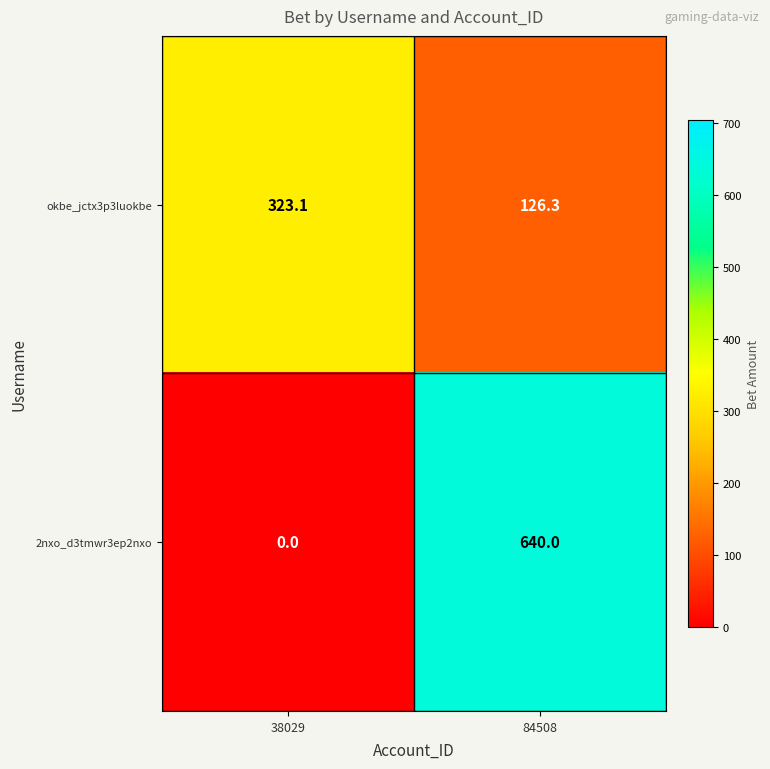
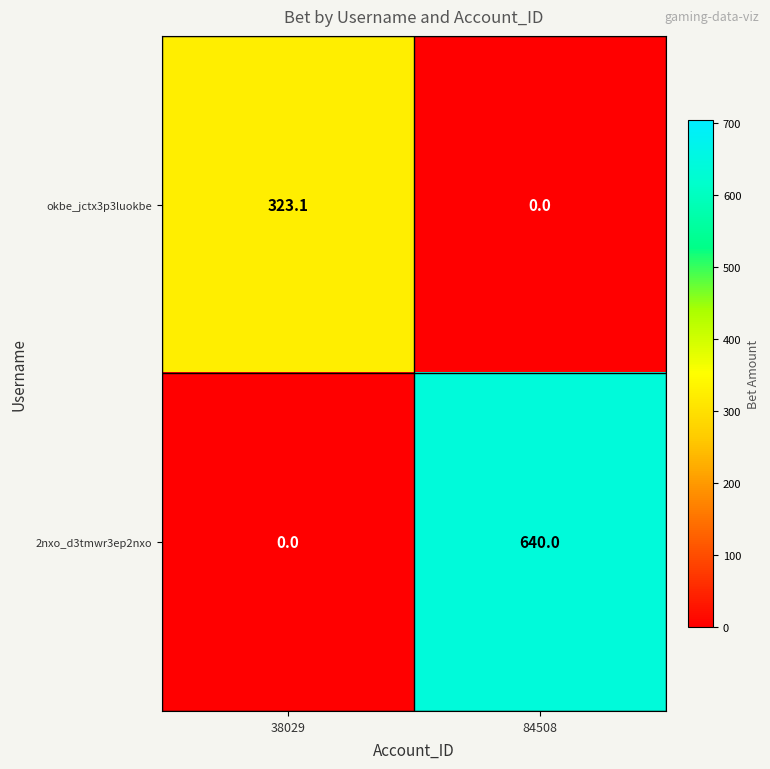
okbe_jctx3p3luokbe, 84508: 126.3 -> 0.0
